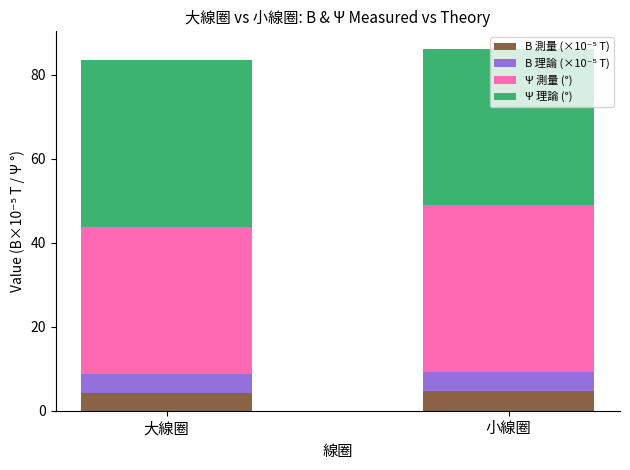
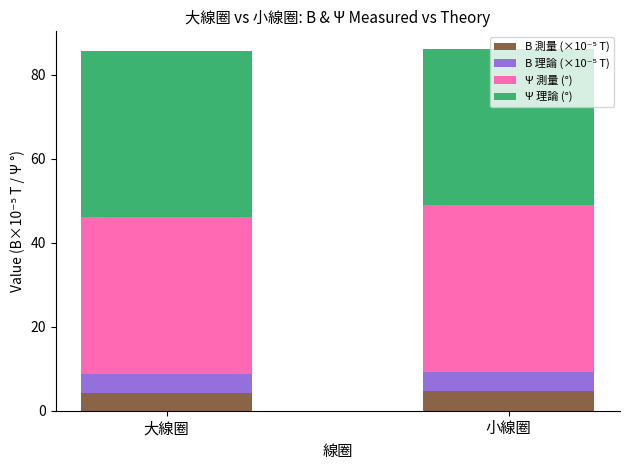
Ψ 測量 (°), 大線圈: 35 -> 37
